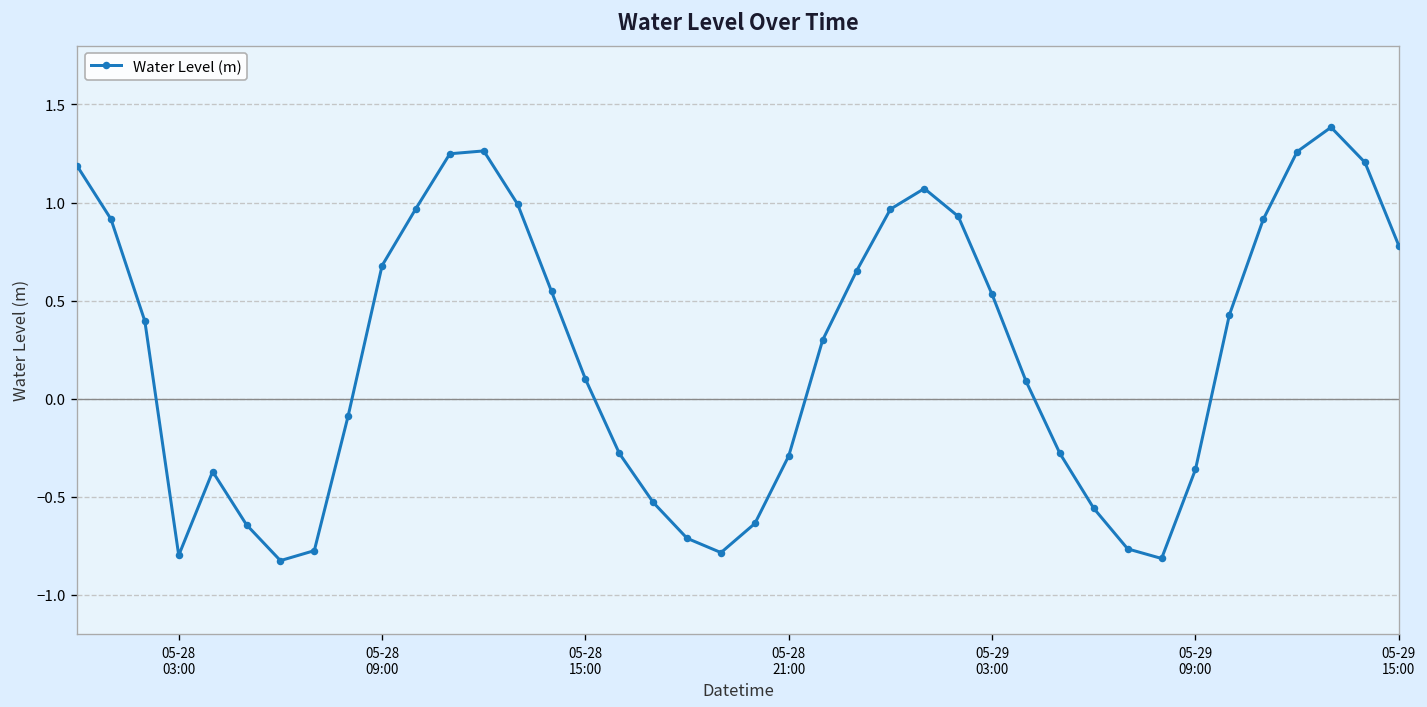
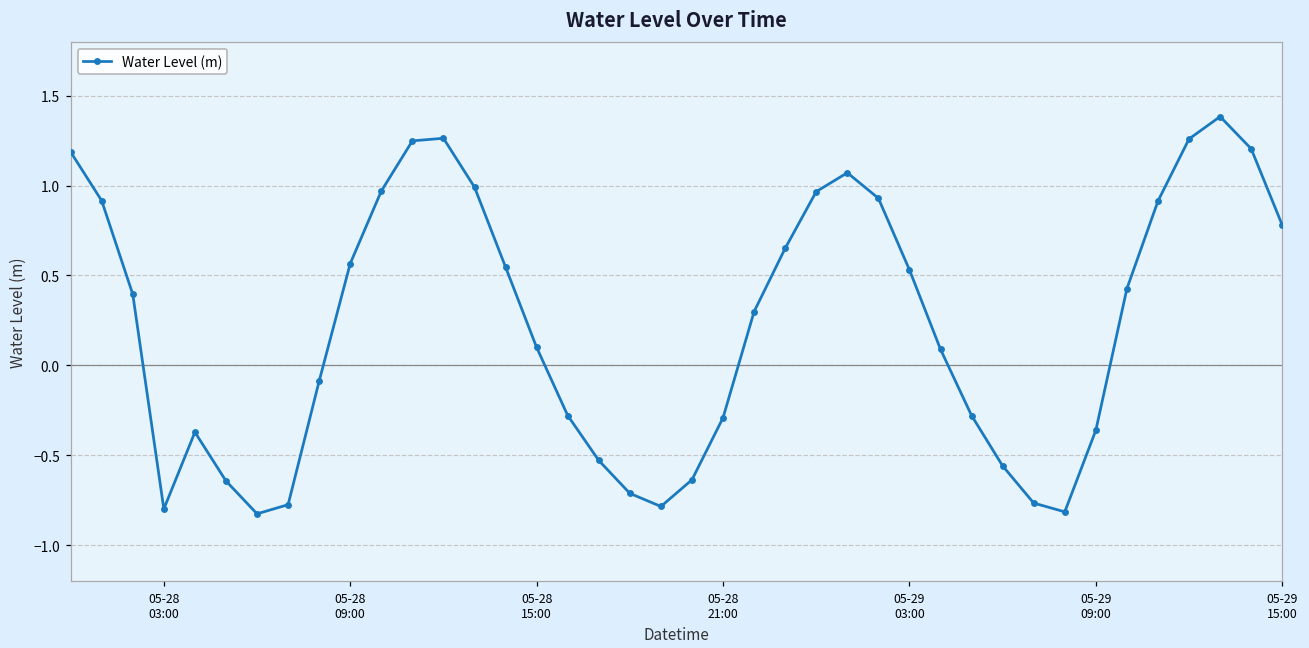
05-28 09:00: 0.68 -> 0.57
